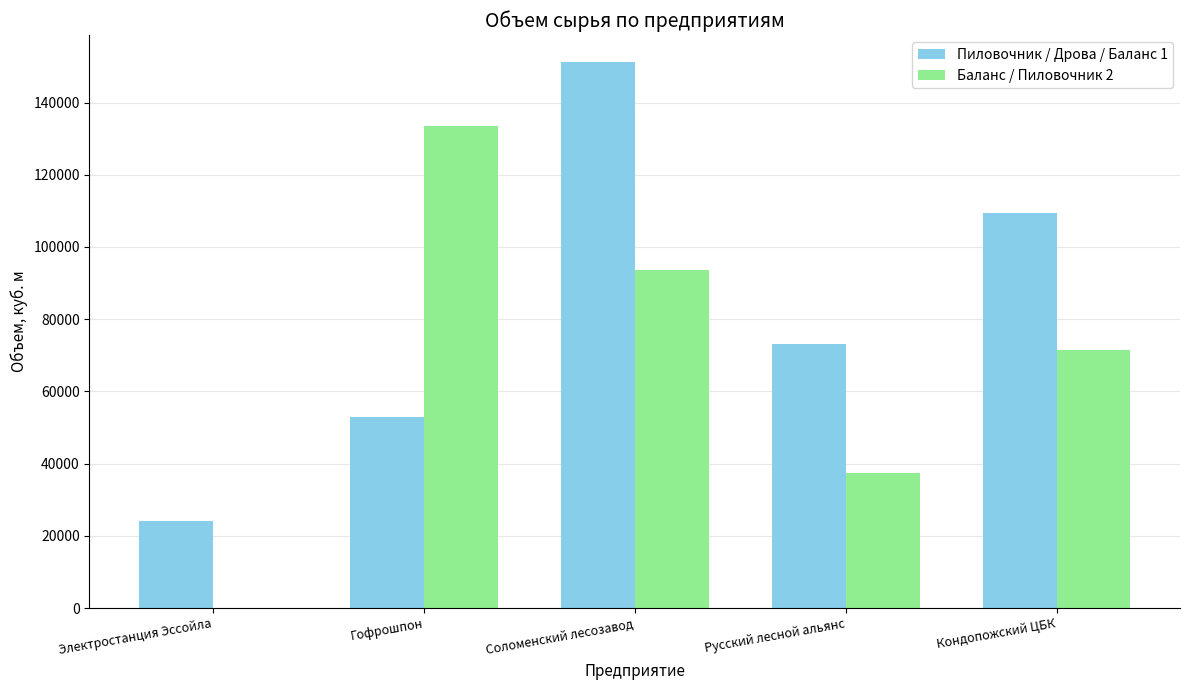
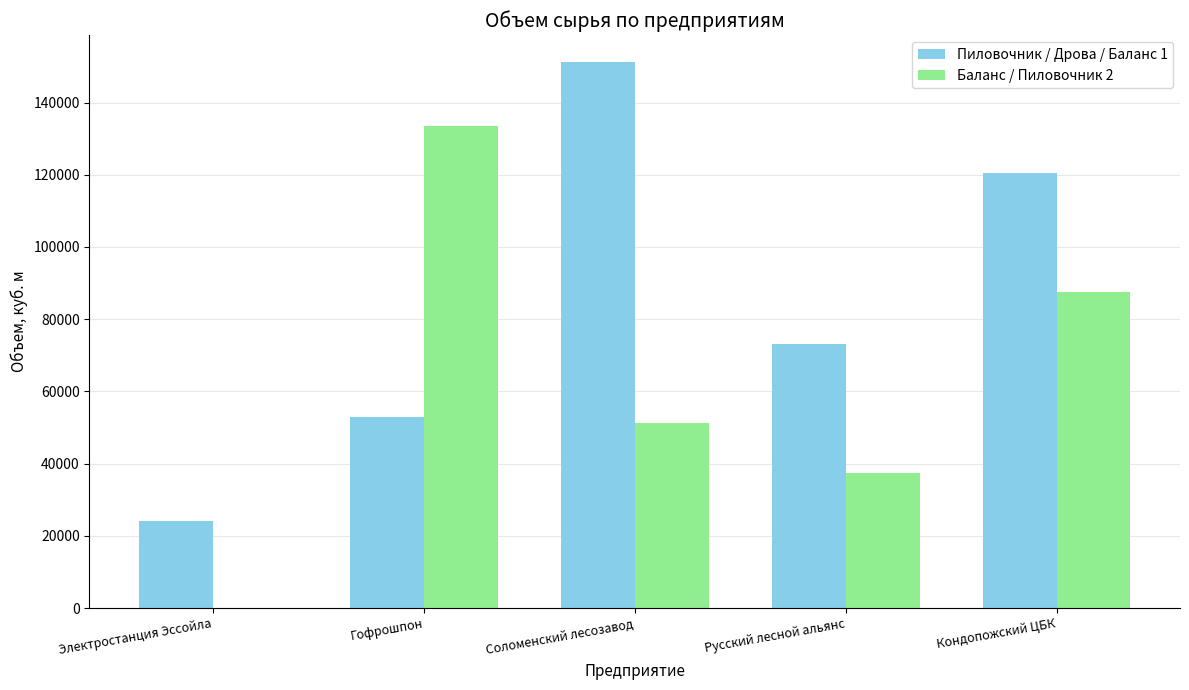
Баланс / Пиловочник 2, Соломенский лесозавод: 94000 -> 51000
Пиловочник / Дрова / Баланс 1, Кондопожский ЦБК: 109000 -> 121000
Баланс / Пиловочник 2, Кондопожский ЦБК: 71000 -> 88000
